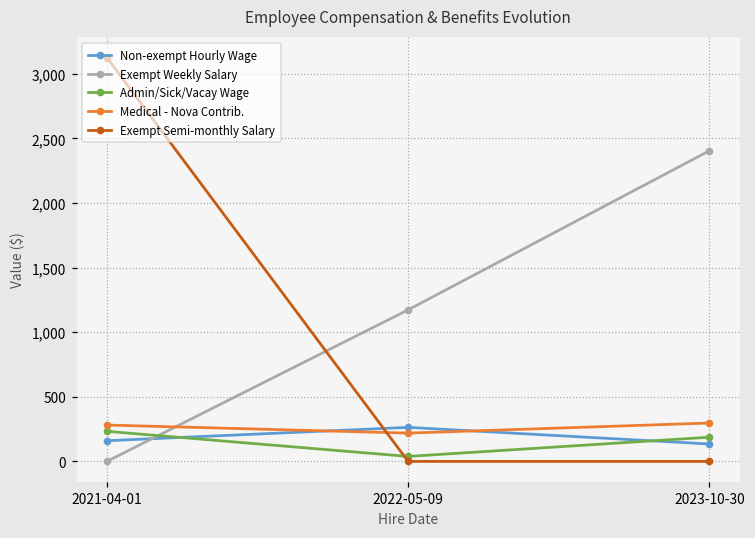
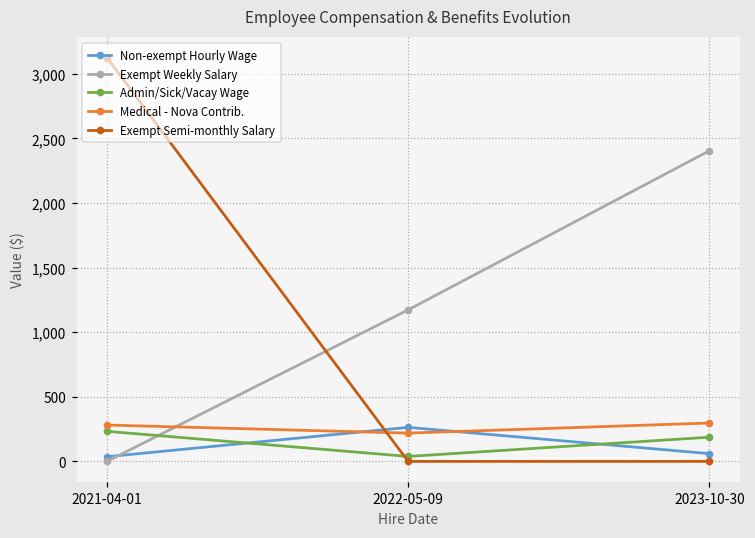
Non-exempt Hourly Wage, 2021-04-01: 160 -> 40
Non-exempt Hourly Wage, 2023-10-30: 130 -> 60
